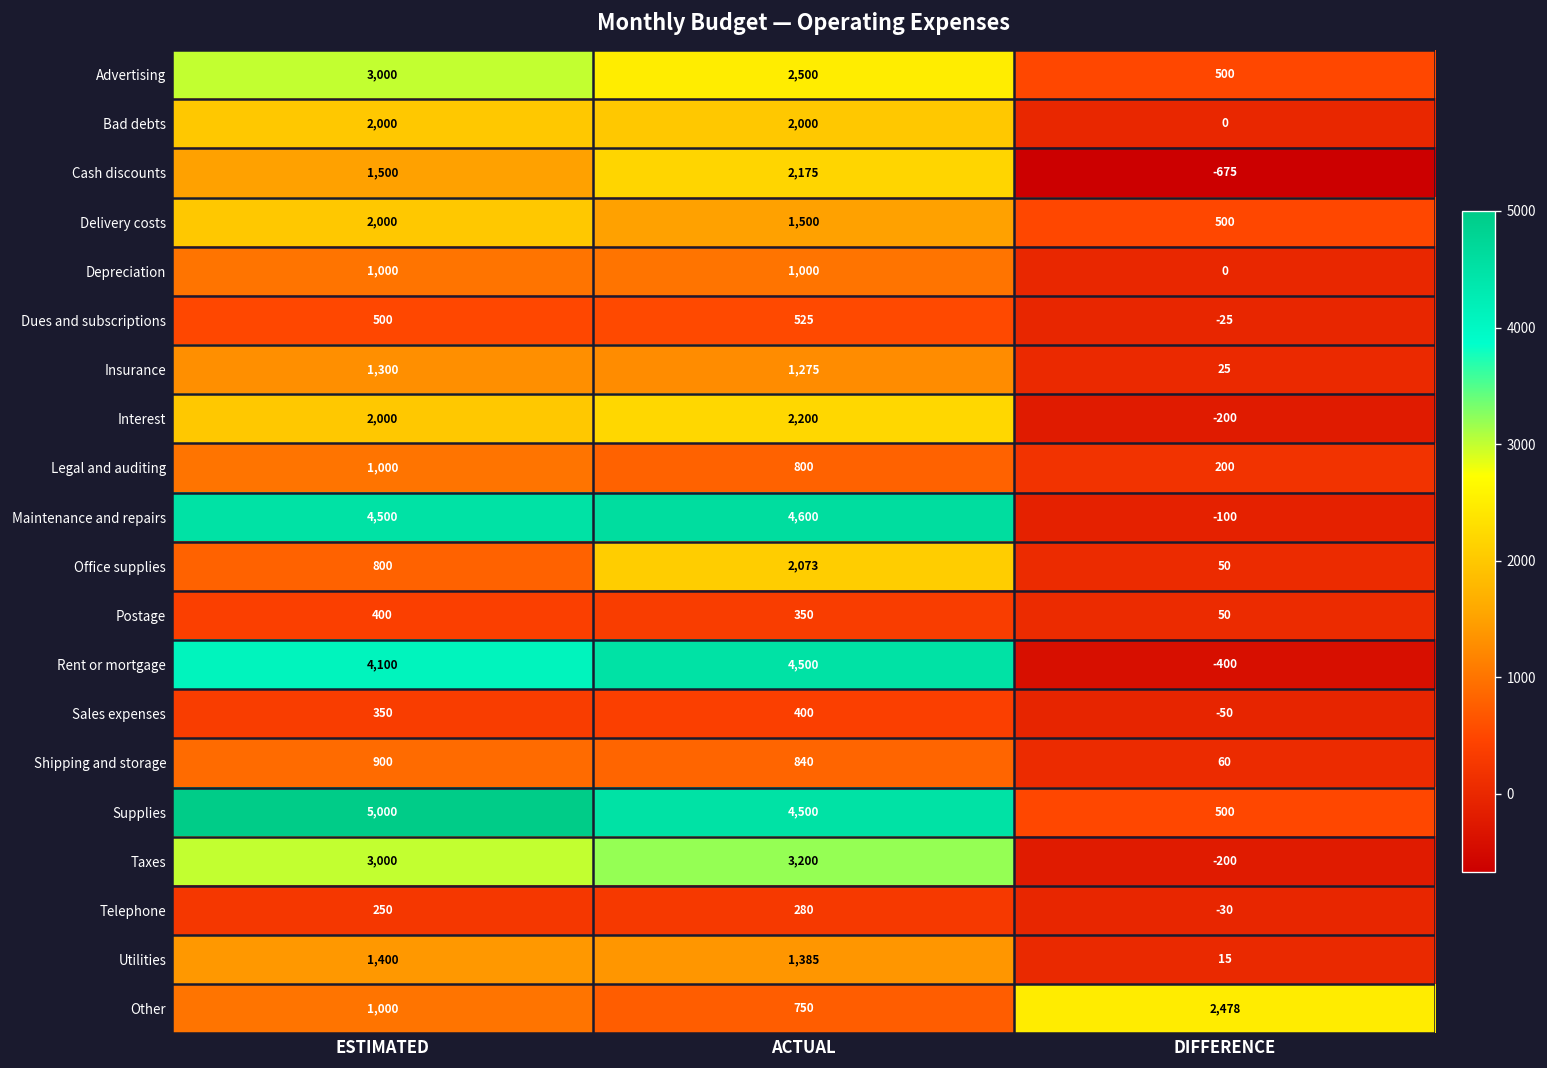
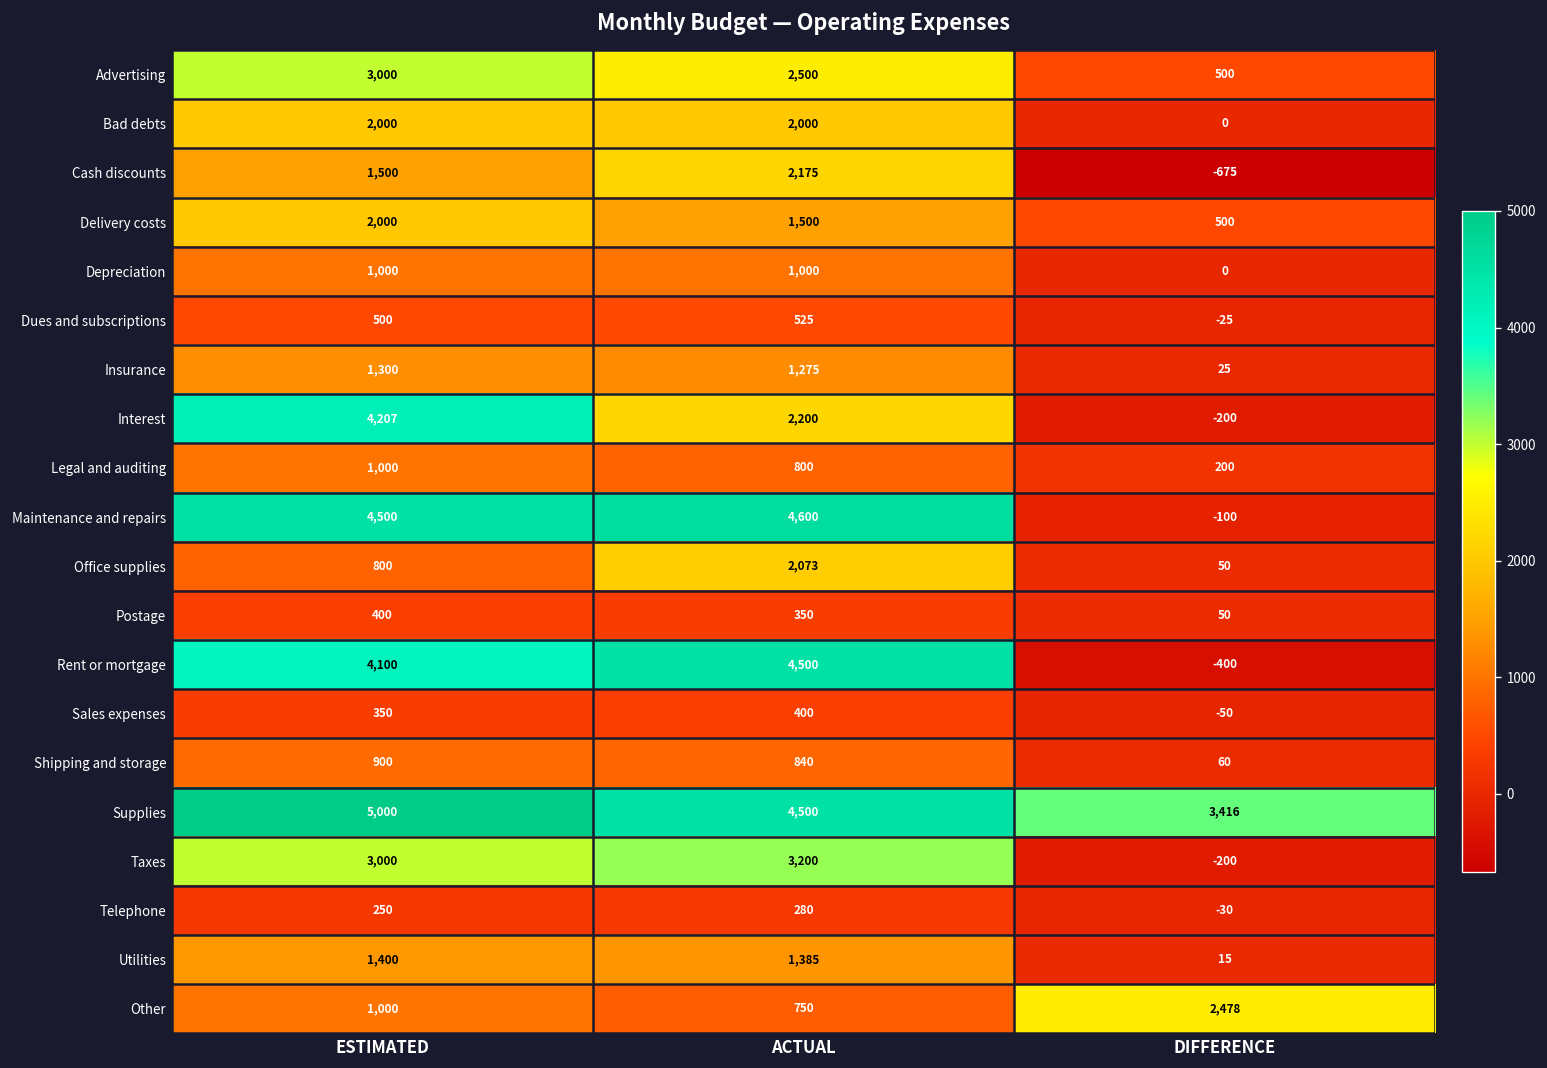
Interest, ESTIMATED: 2,000 -> 4,207
Supplies, DIFFERENCE: 500 -> 3,416
